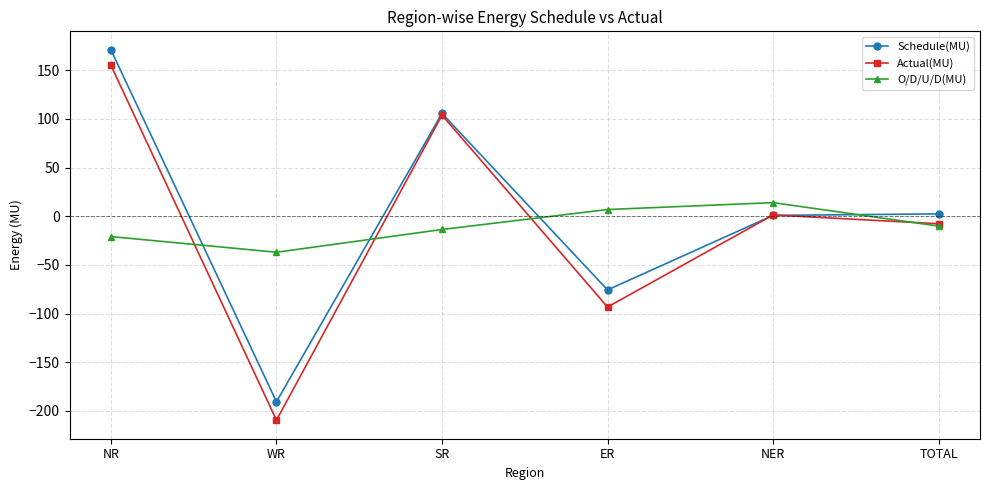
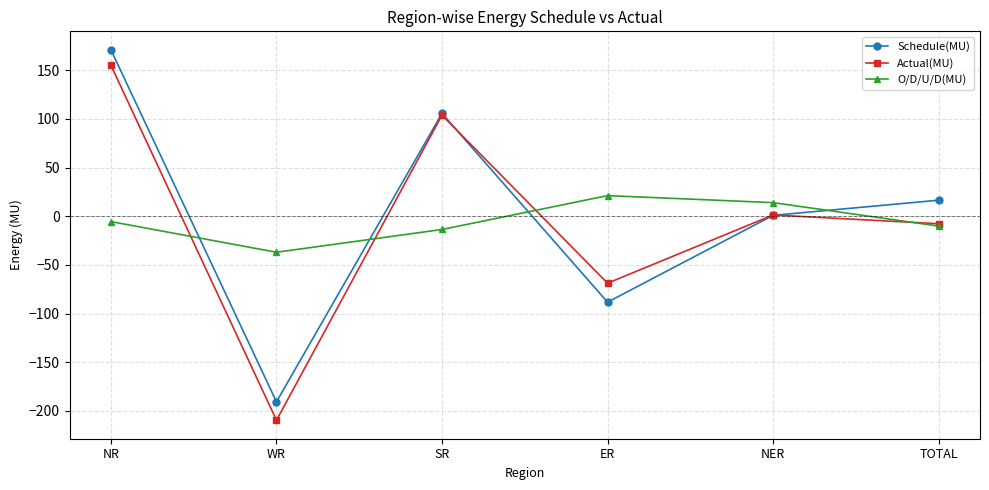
O/D/U/D(MU), NR: -20 -> -10
Schedule(MU), ER: -80 -> -90
Actual(MU), ER: -90 -> -70
O/D/U/D(MU), ER: 10 -> 20
Schedule(MU), TOTAL: 0 -> 20
